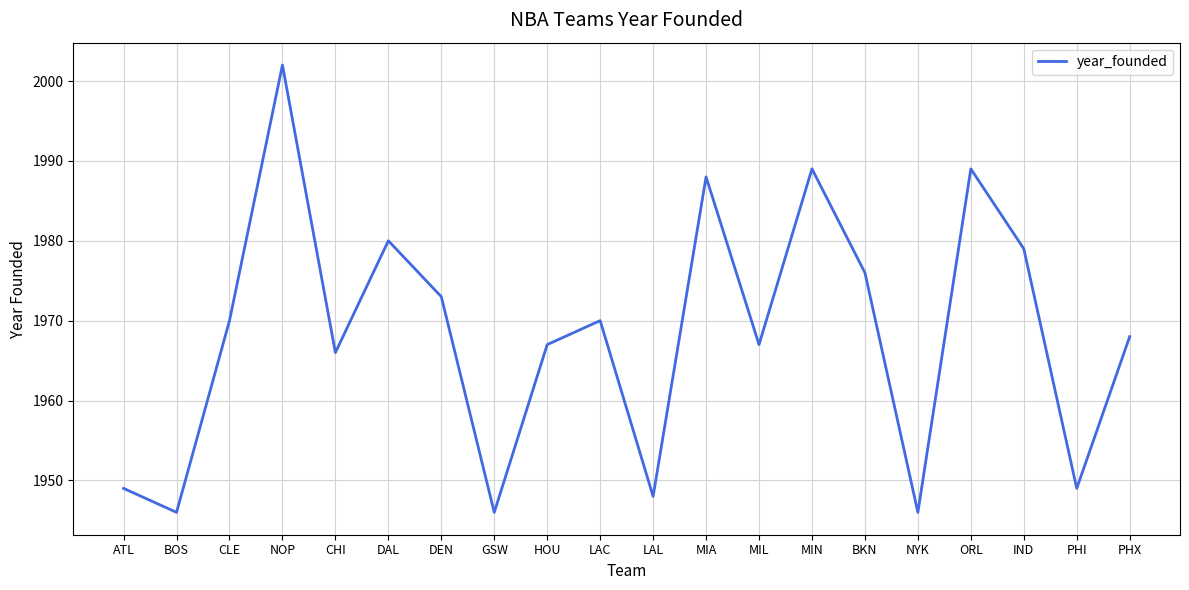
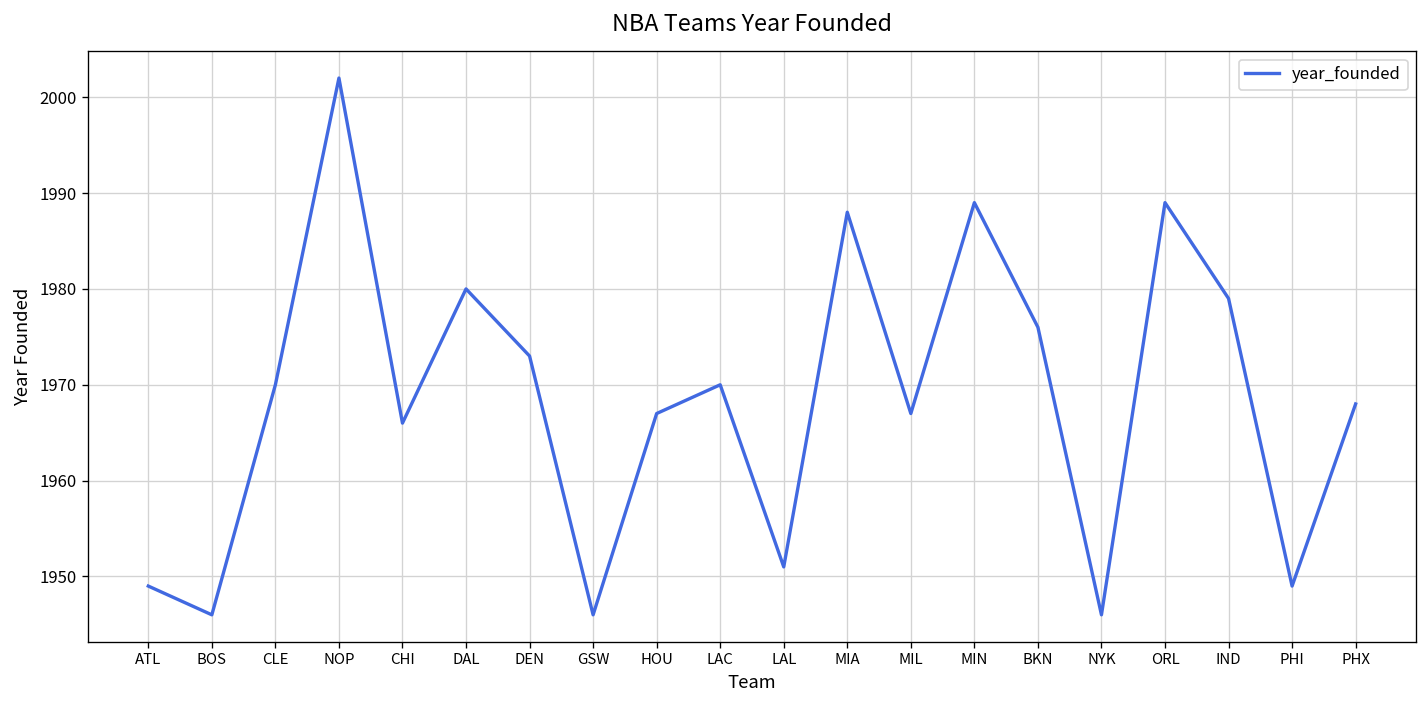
LAL: 1948 -> 1951
